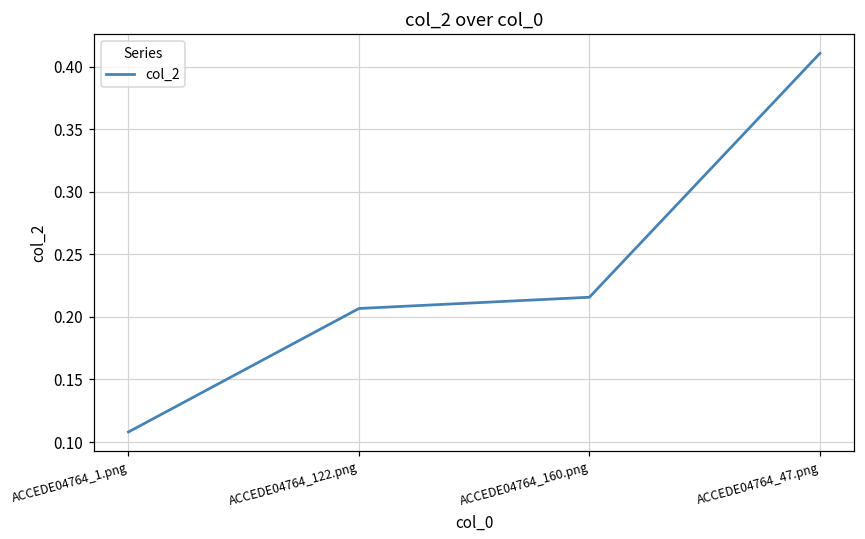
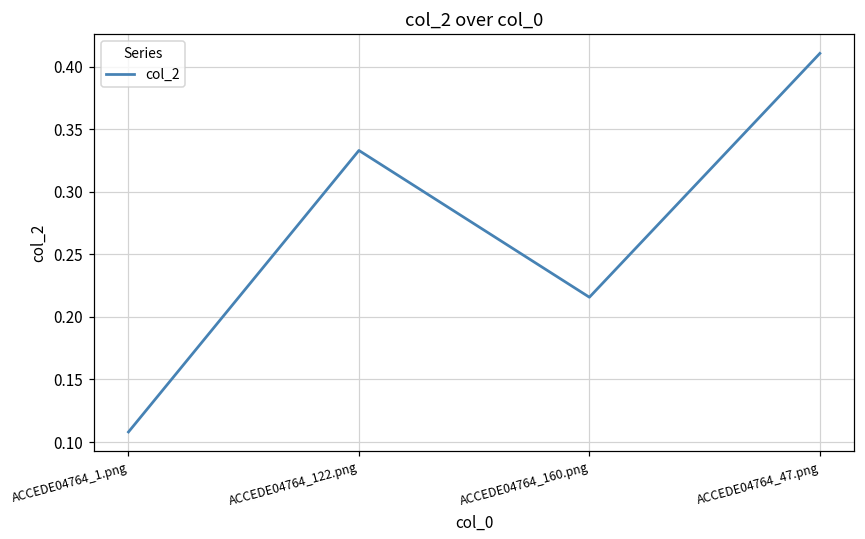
ACCEDE04764_122.png: 0.207 -> 0.333
